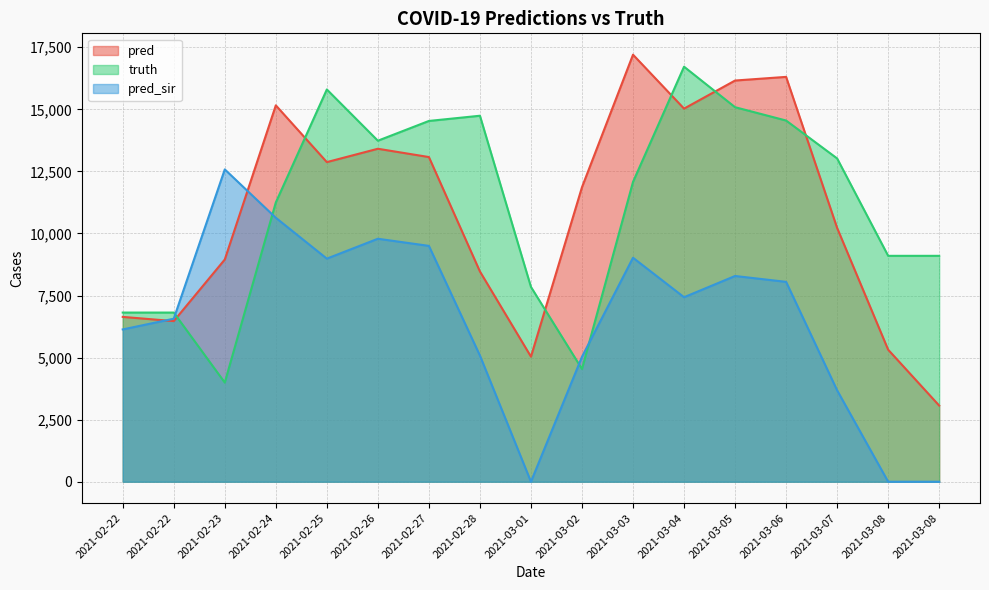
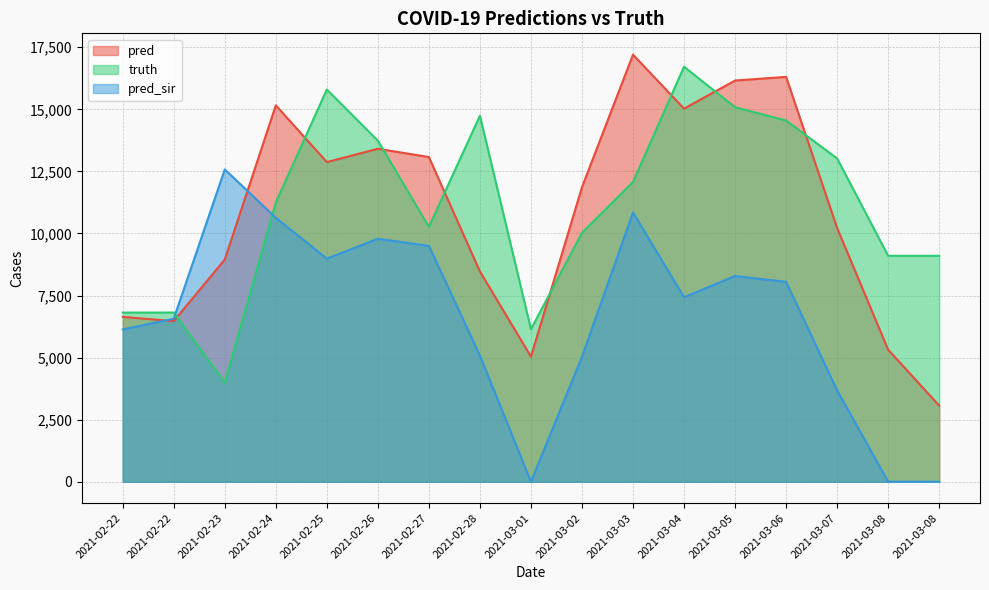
truth, 2021-02-27: 14,500 -> 10,300
truth, 2021-03-01: 7,800 -> 6,100
truth, 2021-03-02: 4,500 -> 10,000
pred_sir, 2021-03-03: 9,000 -> 10,800
